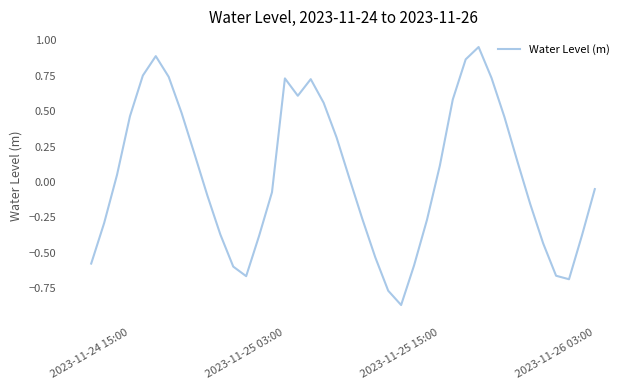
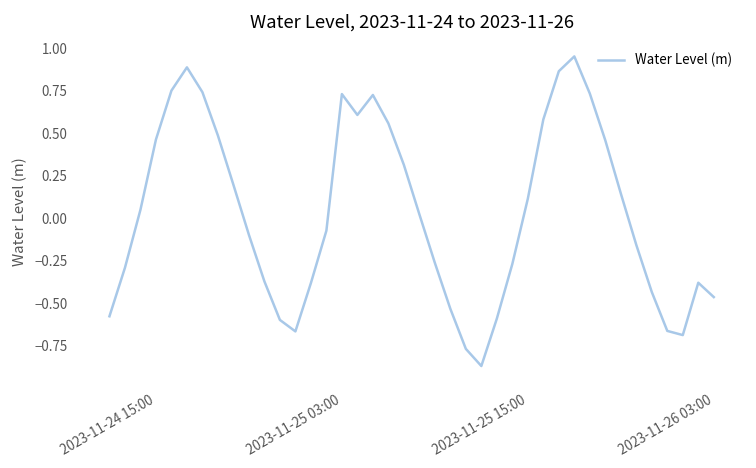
2023-11-26 03:00: -0.05 -> -0.46
